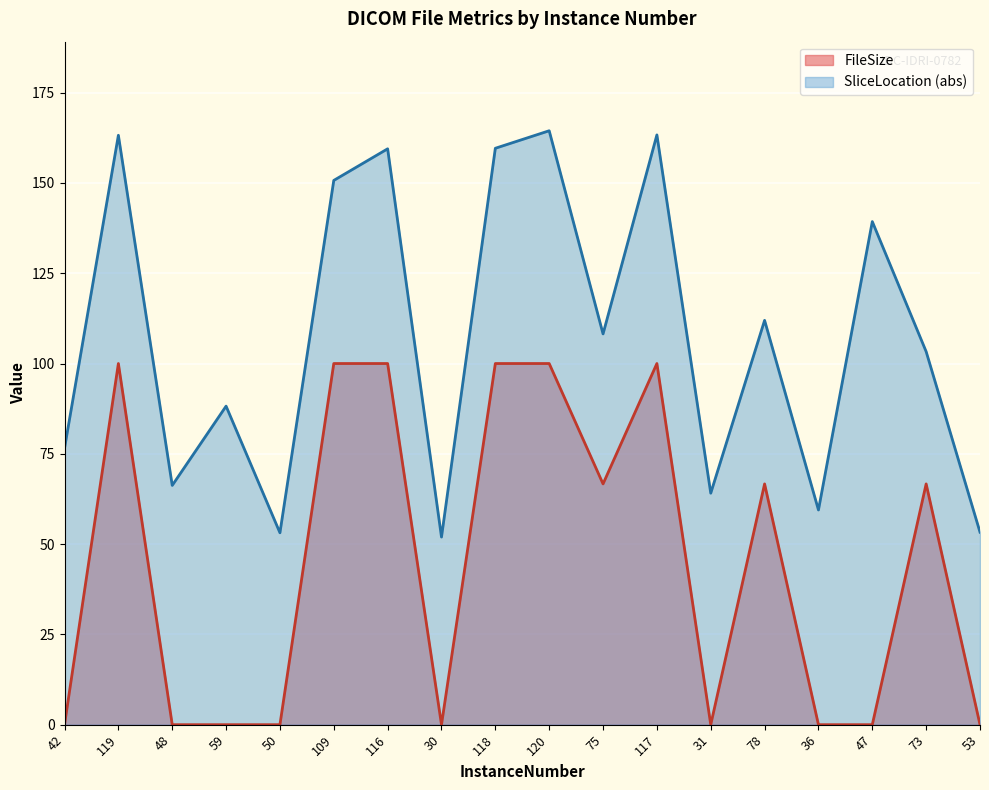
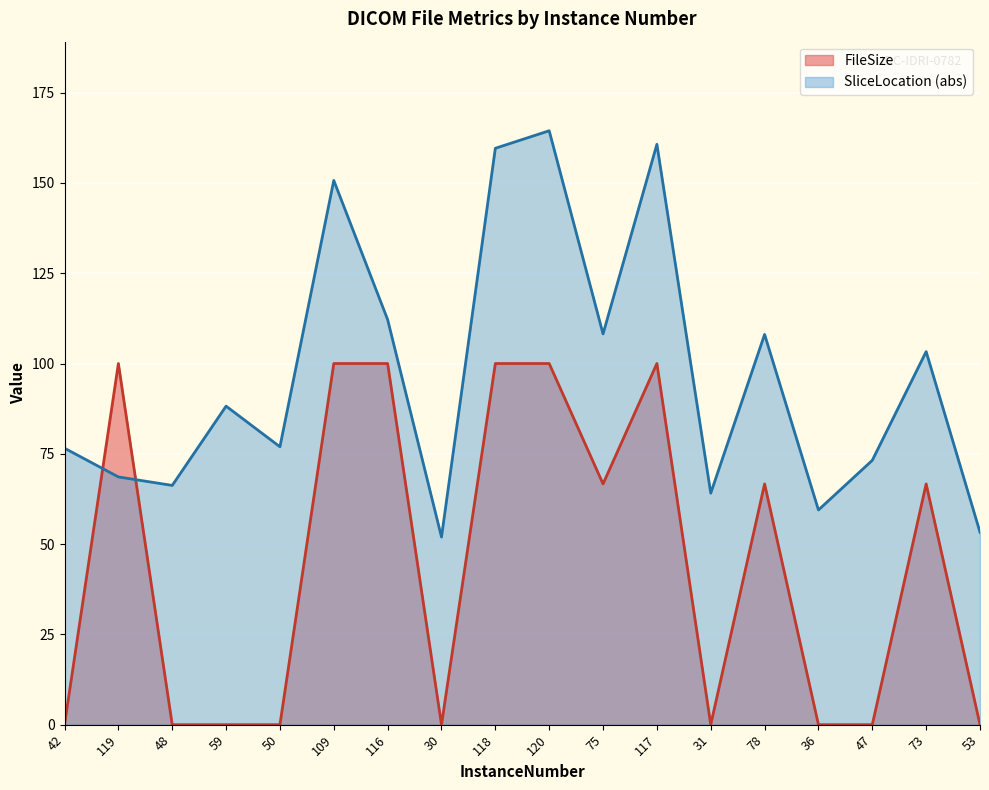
SliceLocation (abs), 119: 163 -> 69
SliceLocation (abs), 50: 53 -> 77
SliceLocation (abs), 116: 159 -> 112
SliceLocation (abs), 117: 163 -> 161
SliceLocation (abs), 78: 112 -> 108
SliceLocation (abs), 47: 139 -> 73
